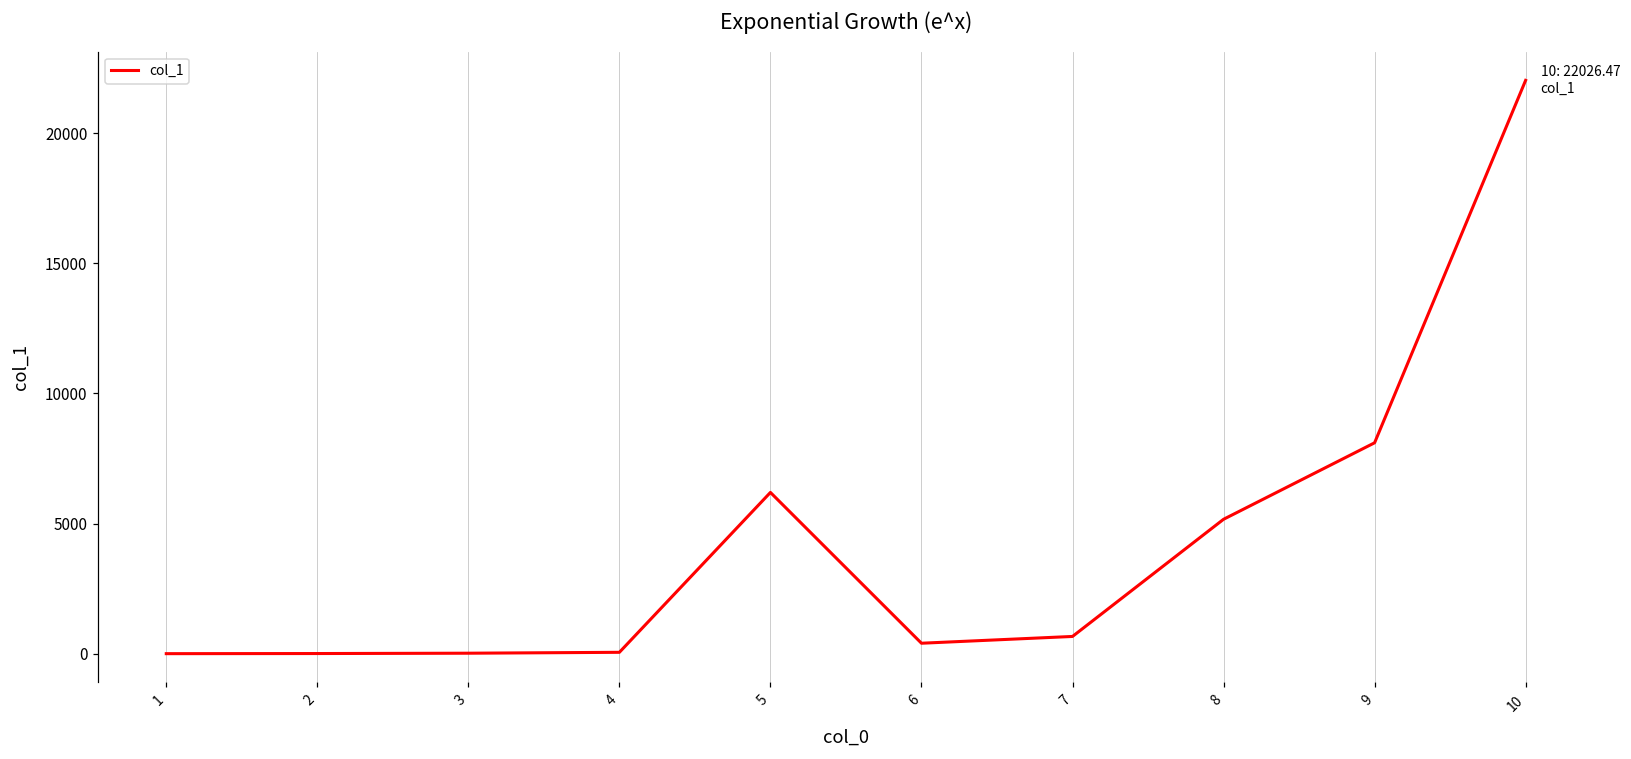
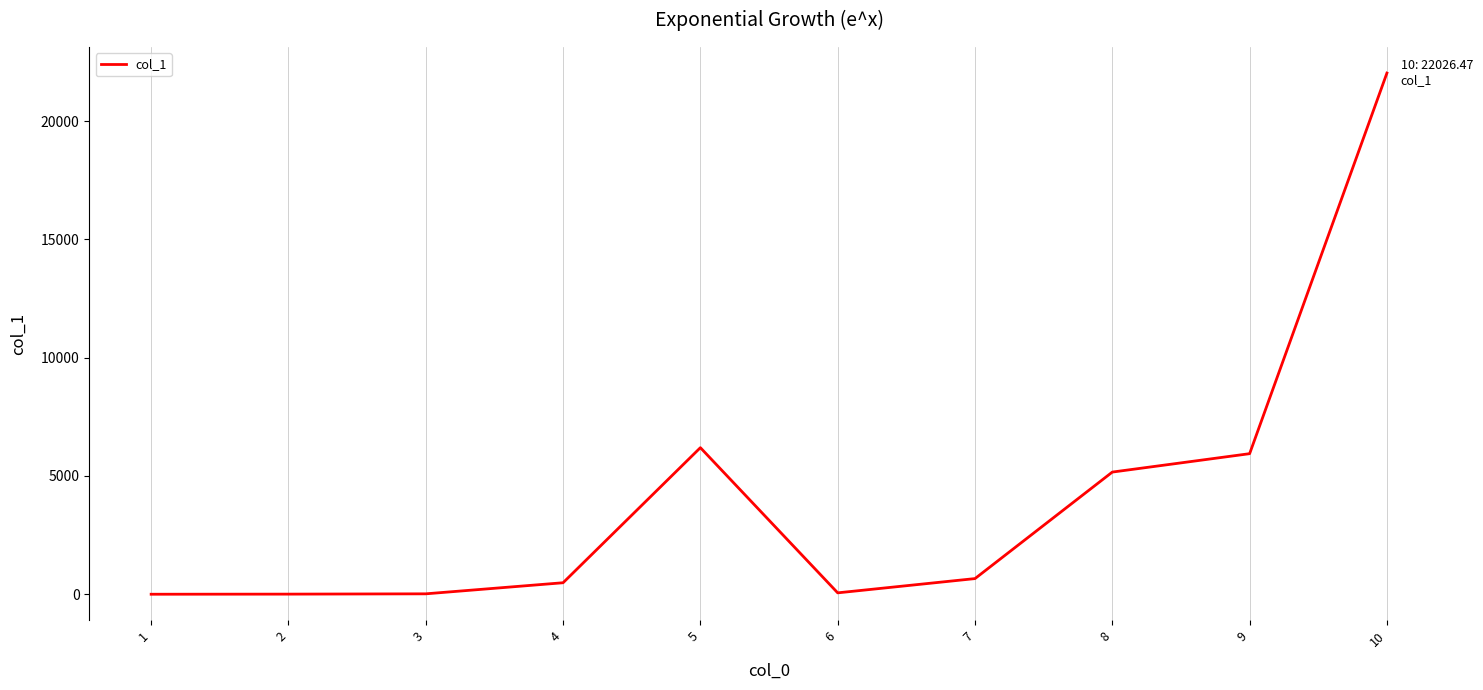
4: 100 -> 500
6: 400 -> 100
9: 8100 -> 5900
